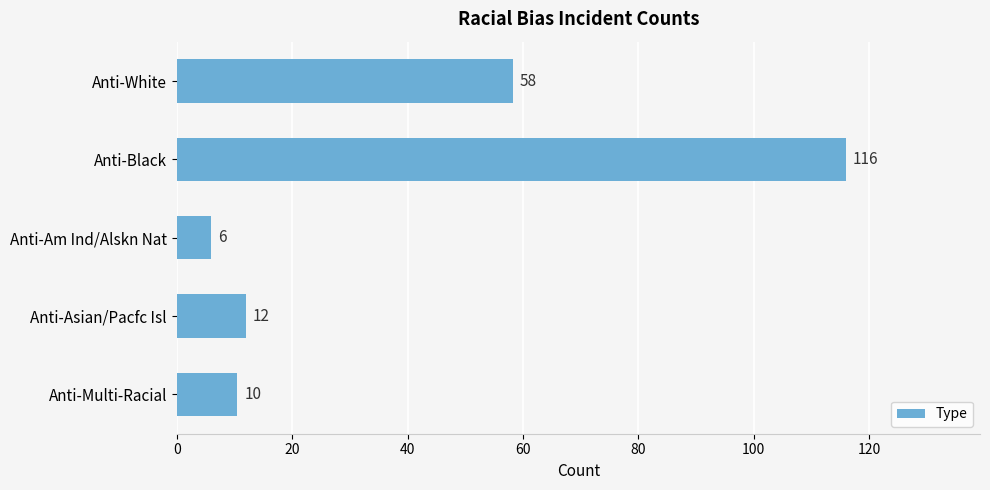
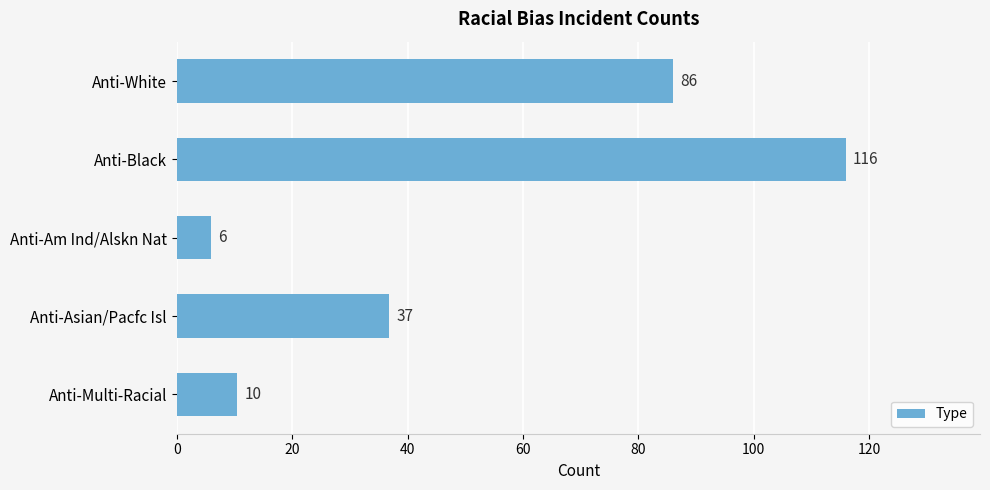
Anti-White: 58 -> 86
Anti-Asian/Pacfc Isl: 12 -> 37
